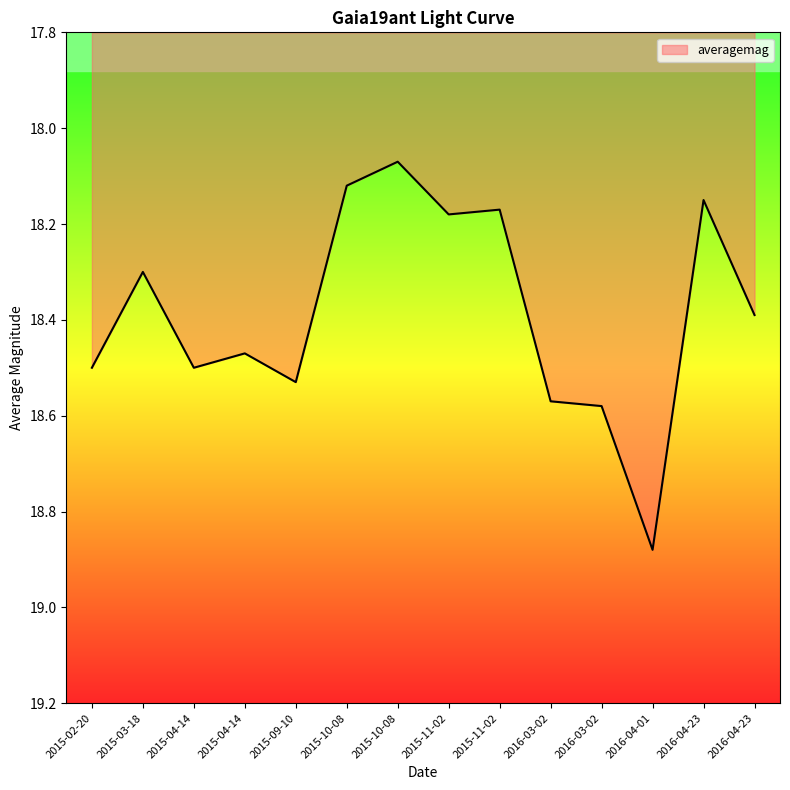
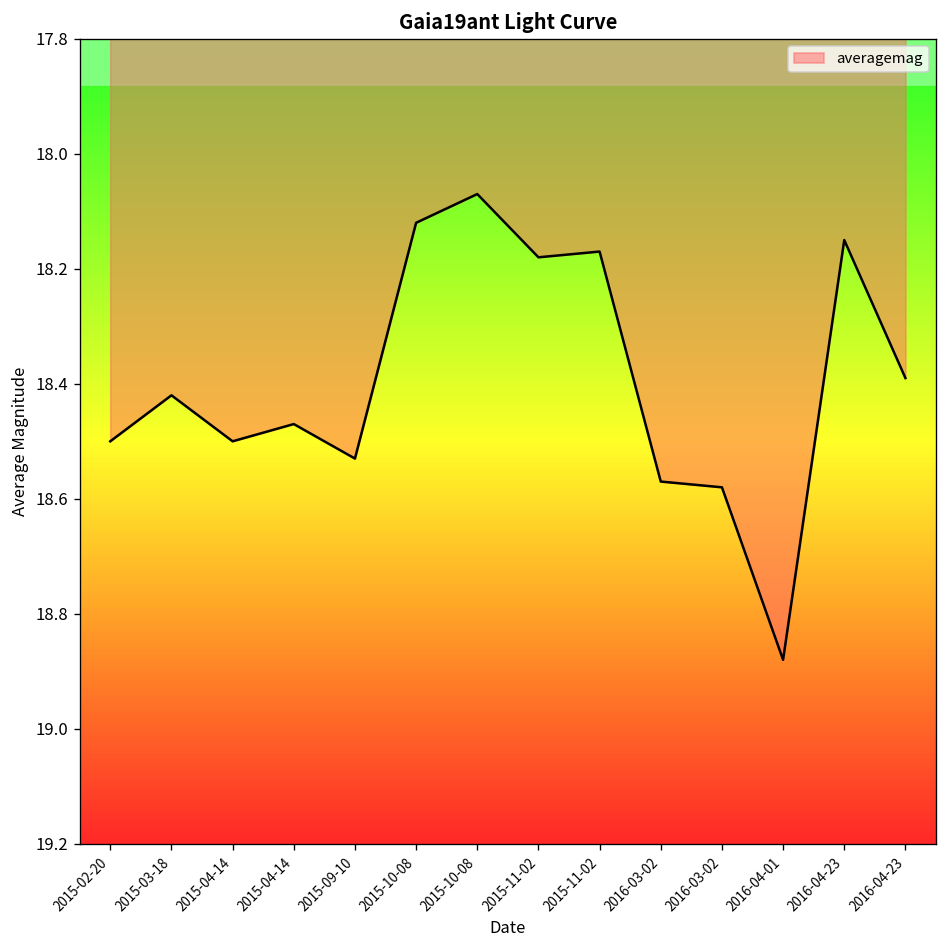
2015-03-18: 18.30 -> 18.42
